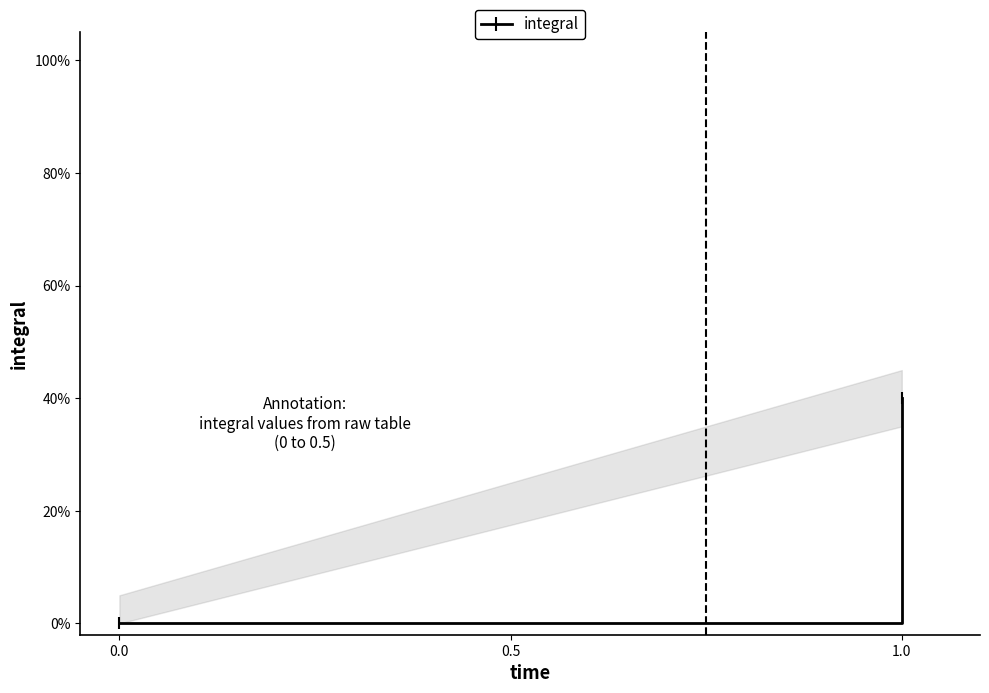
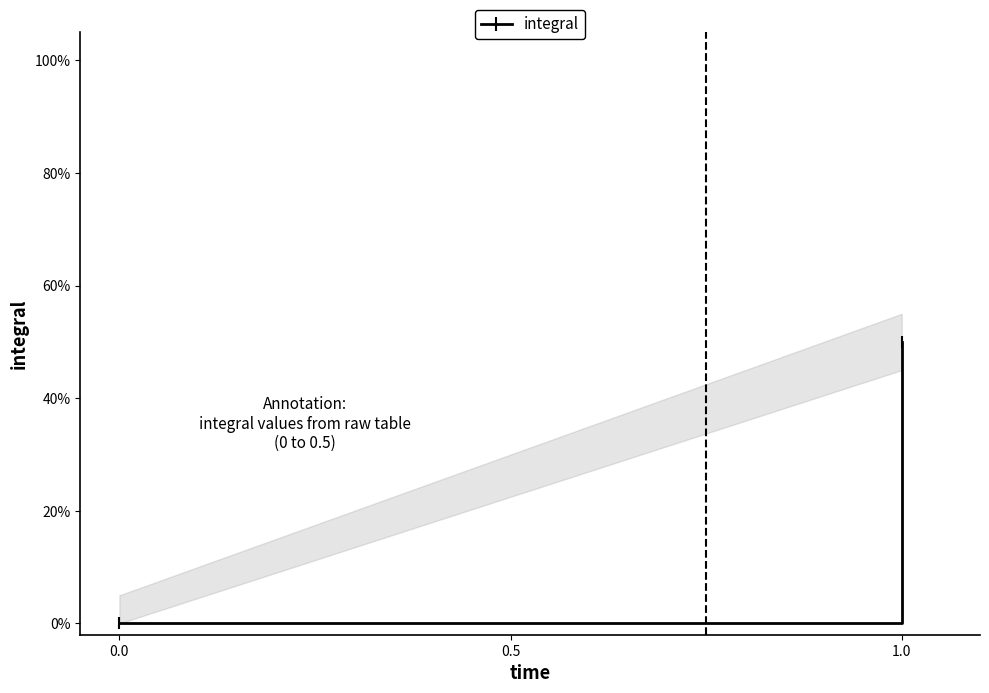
integral, 1.0: 40% -> 50%
